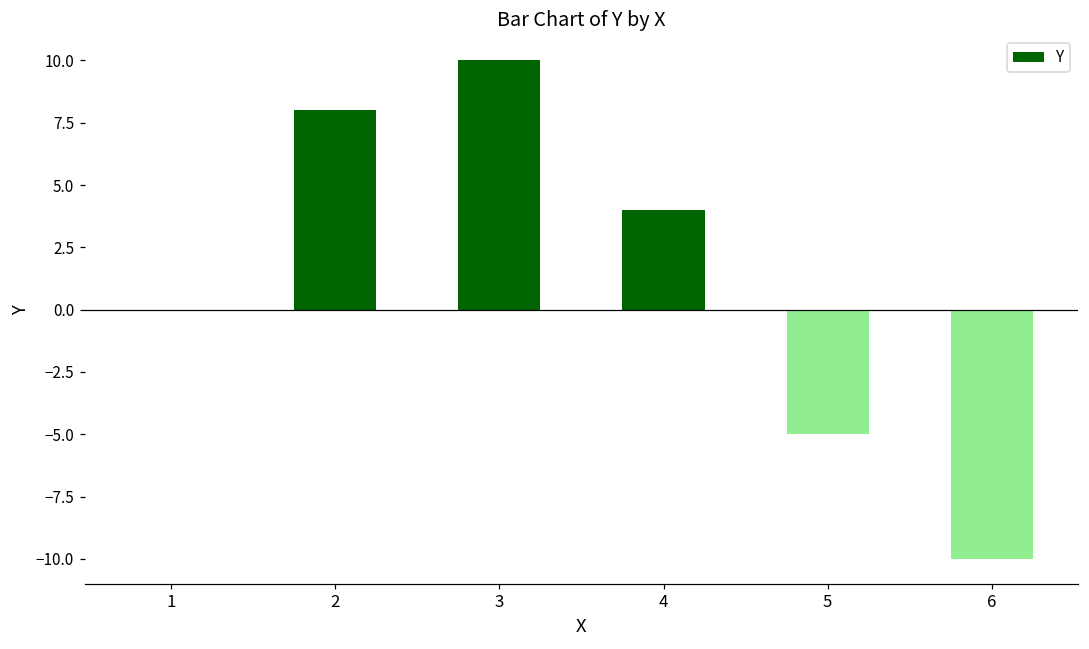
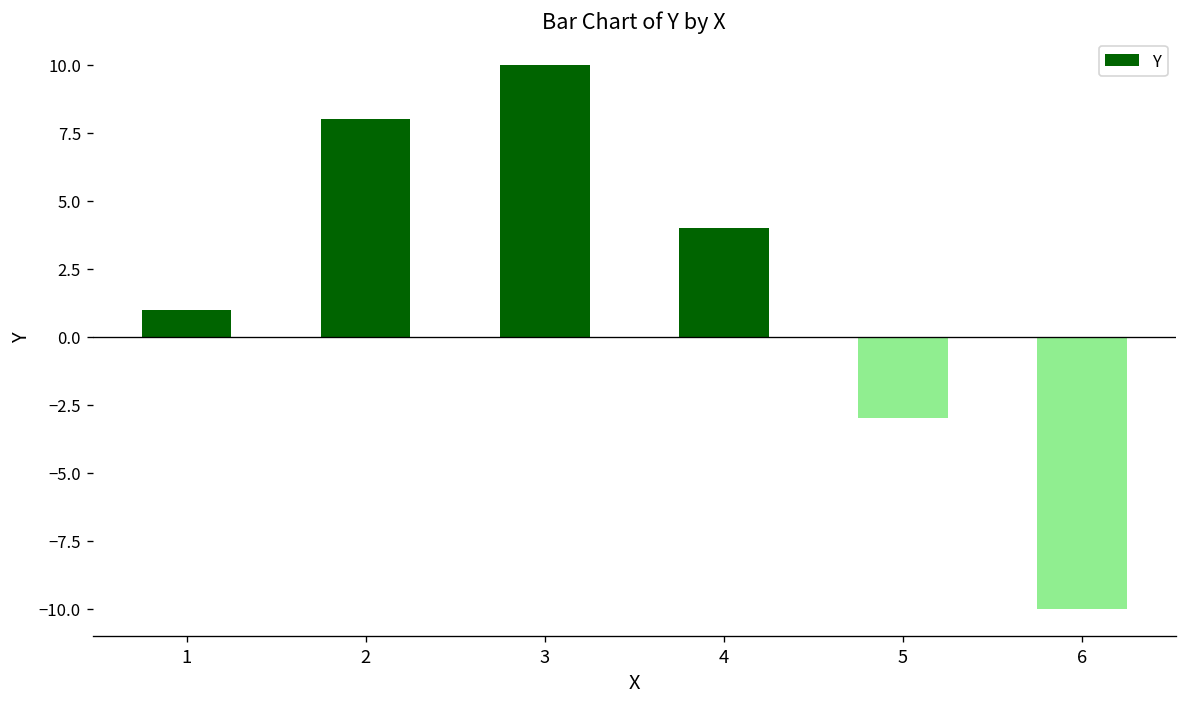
1: 0 -> 1
5: -5 -> -3
